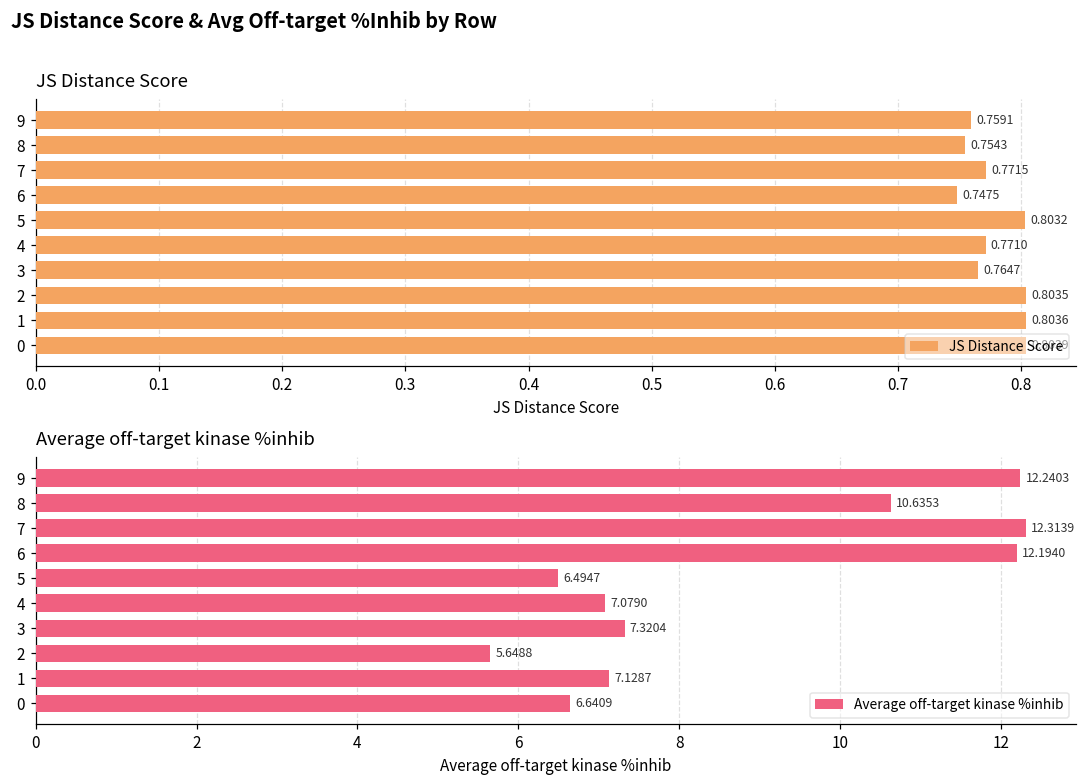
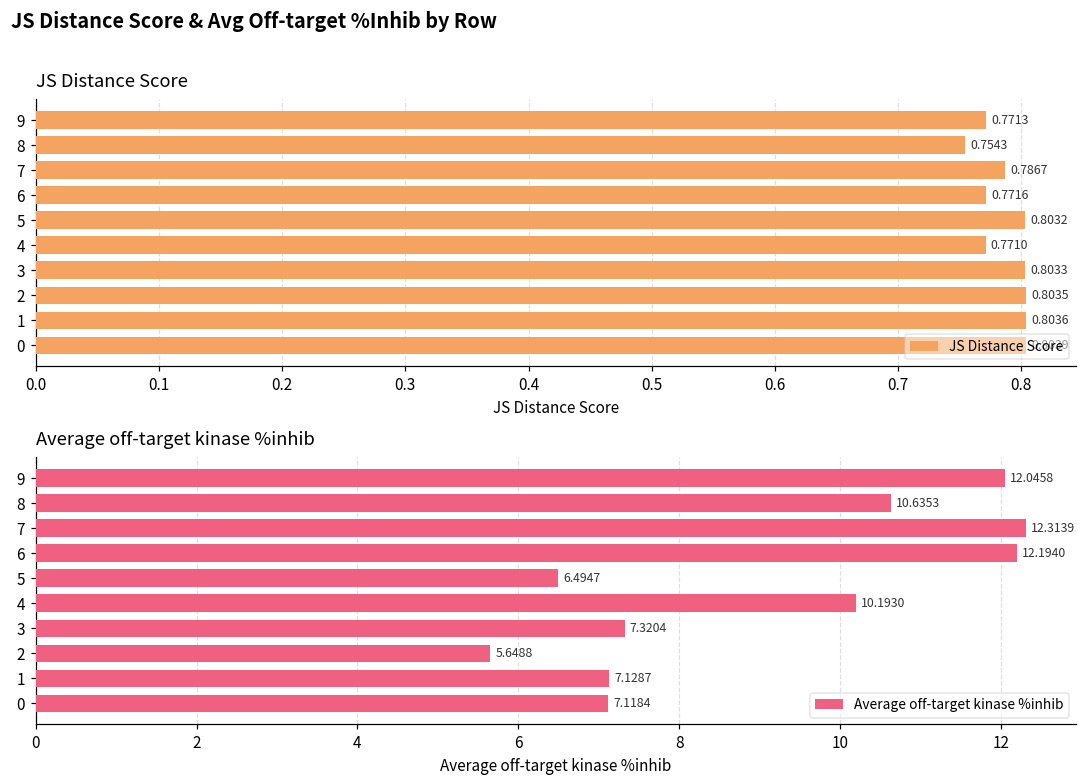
JS Distance Score, 9: 0.7591 -> 0.7713
JS Distance Score, 7: 0.7715 -> 0.7867
JS Distance Score, 6: 0.7475 -> 0.7716
JS Distance Score, 3: 0.7647 -> 0.8033
Average off-target kinase %inhib, 9: 12.2403 -> 12.0458
Average off-target kinase %inhib, 4: 7.0790 -> 10.1930
Average off-target kinase %inhib, 0: 6.6409 -> 7.1184
